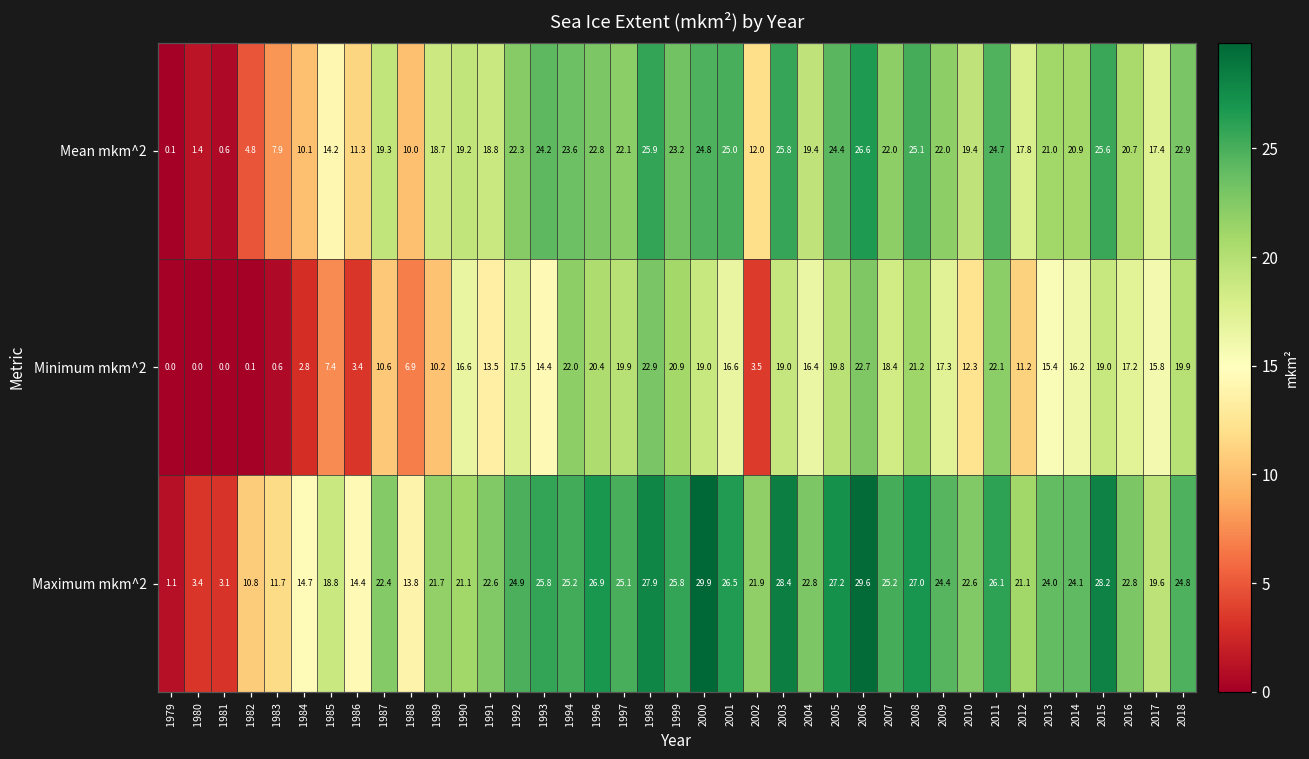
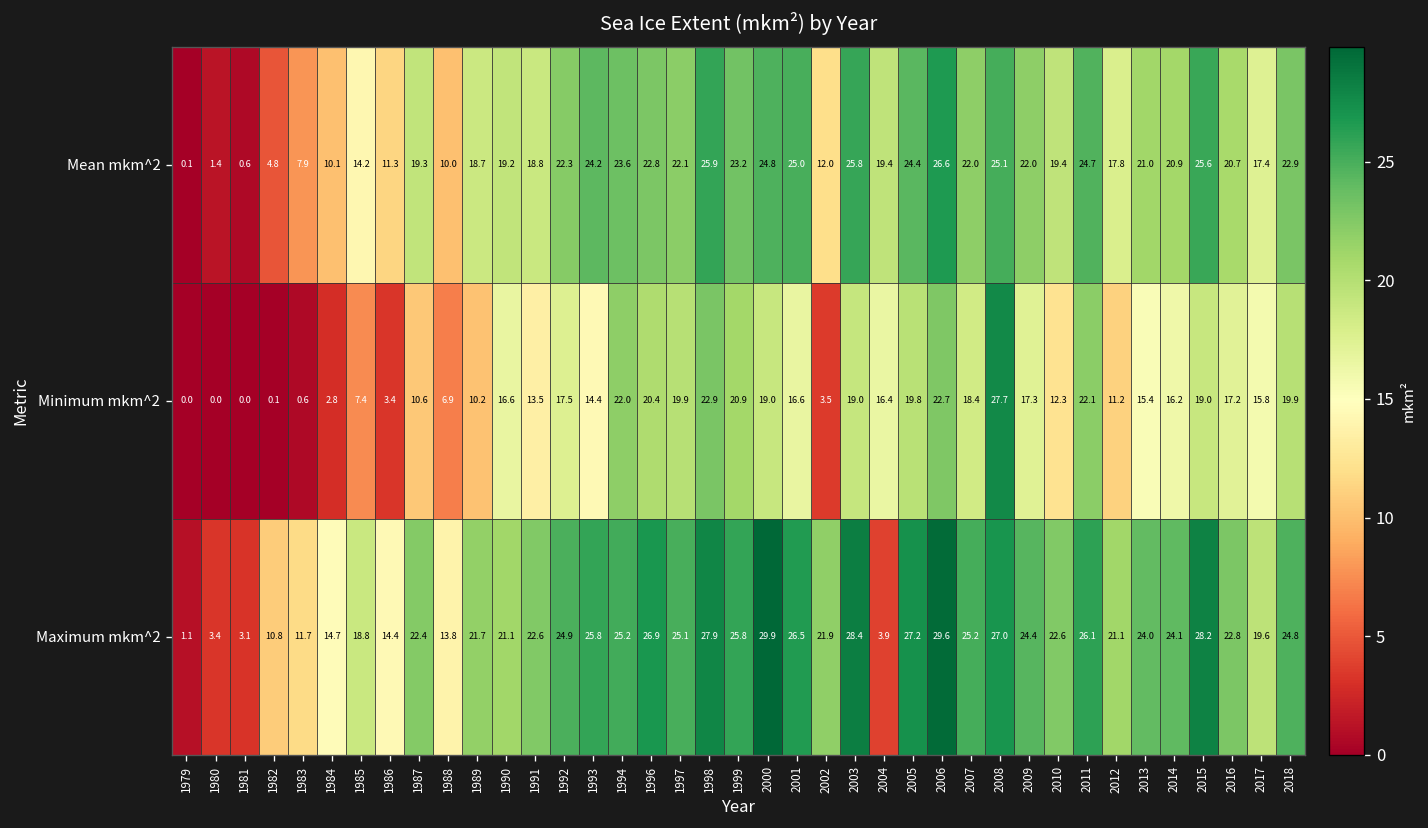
Minimum mkm^2, 2008: 21.2 -> 27.7
Maximum mkm^2, 2004: 22.8 -> 3.9
